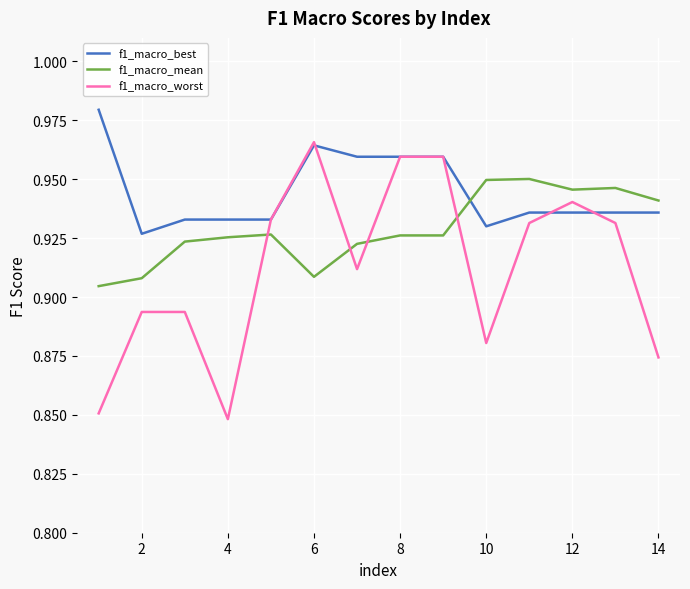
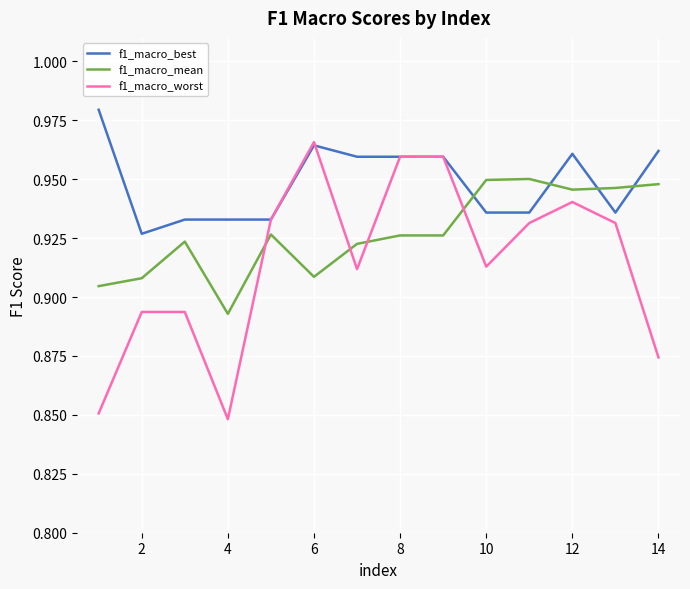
f1_macro_mean, 4: 0.925 -> 0.893
f1_macro_best, 10: 0.930 -> 0.936
f1_macro_worst, 10: 0.880 -> 0.913
f1_macro_best, 12: 0.936 -> 0.961
f1_macro_best, 14: 0.936 -> 0.962
f1_macro_mean, 14: 0.941 -> 0.948
